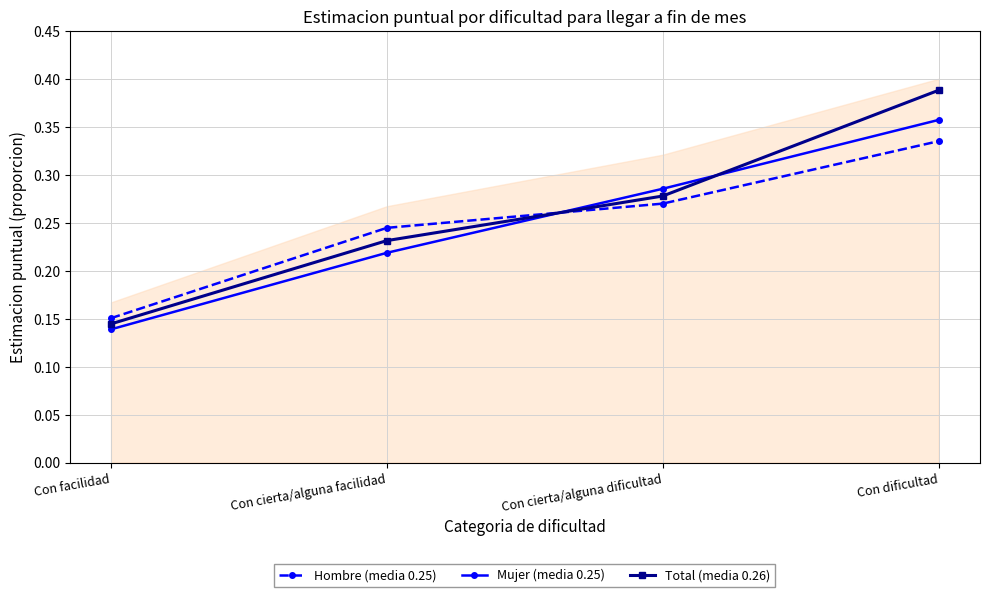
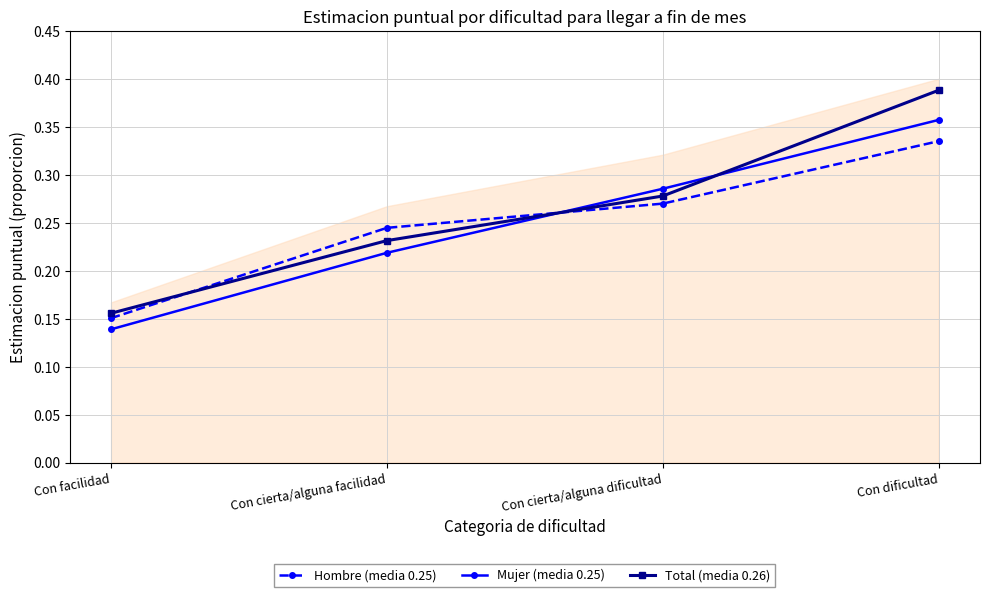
Total (media 0.26), Con facilidad: 0.14 -> 0.16
